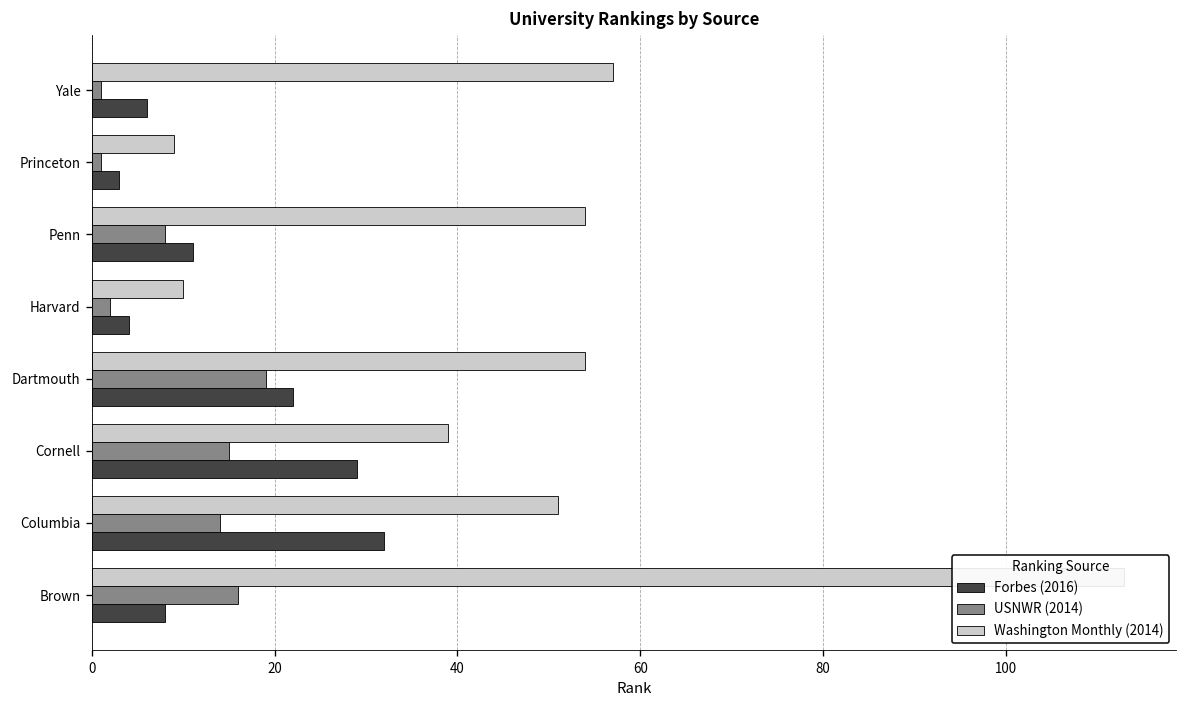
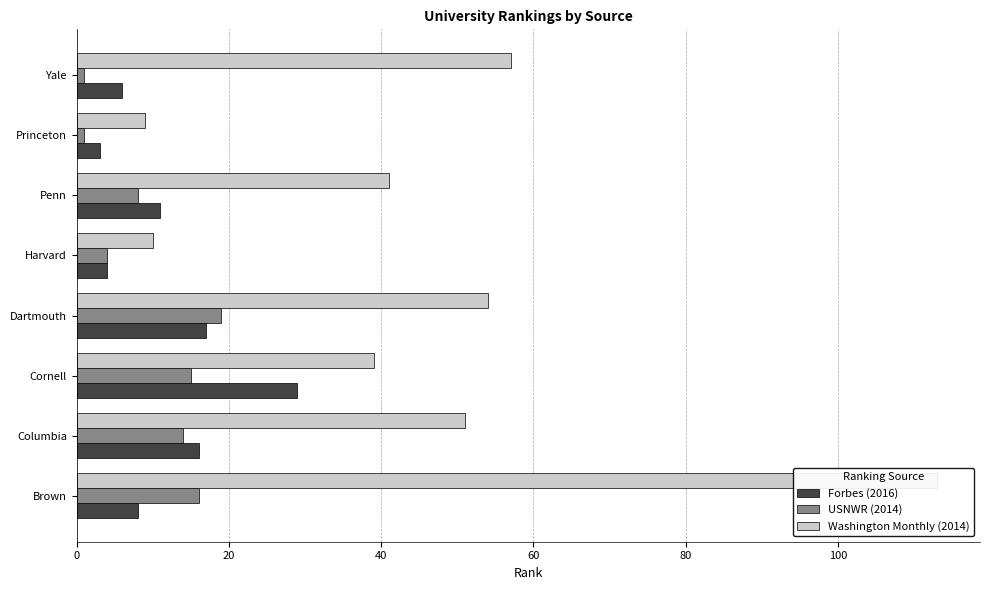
Washington Monthly (2014), Penn: 54 -> 41
USNWR (2014), Harvard: 2 -> 4
Forbes (2016), Dartmouth: 22 -> 17
Forbes (2016), Columbia: 32 -> 16
